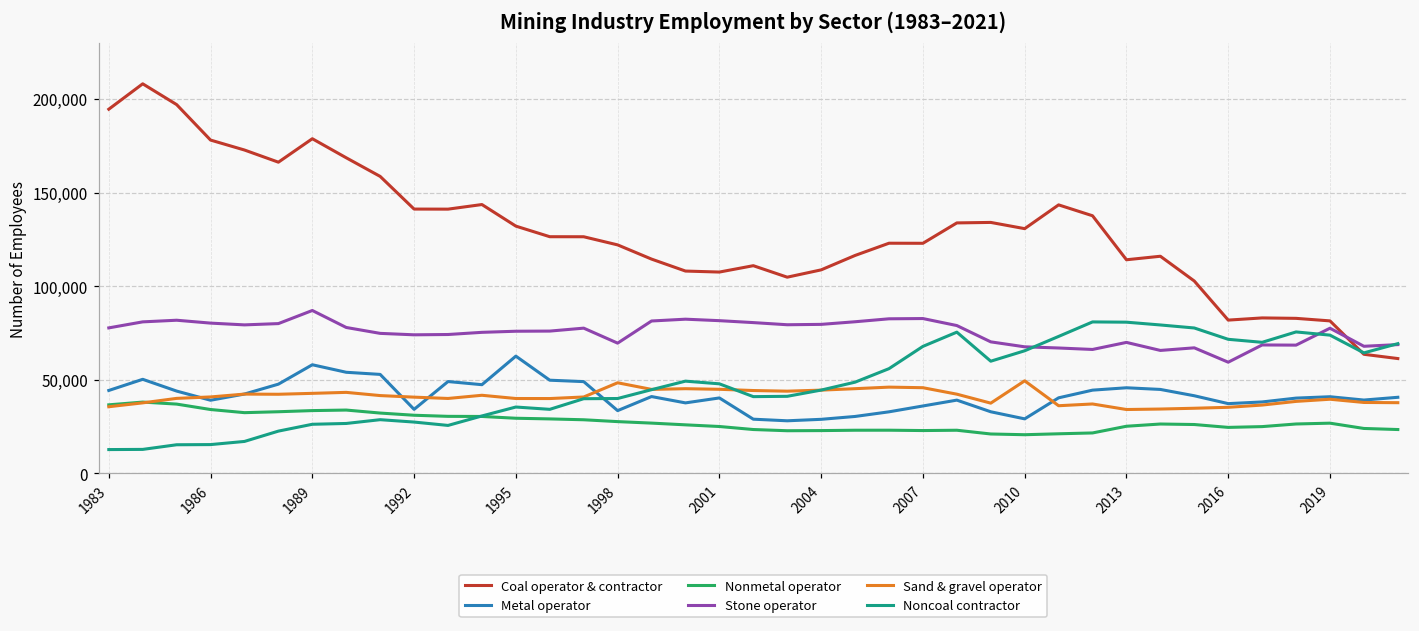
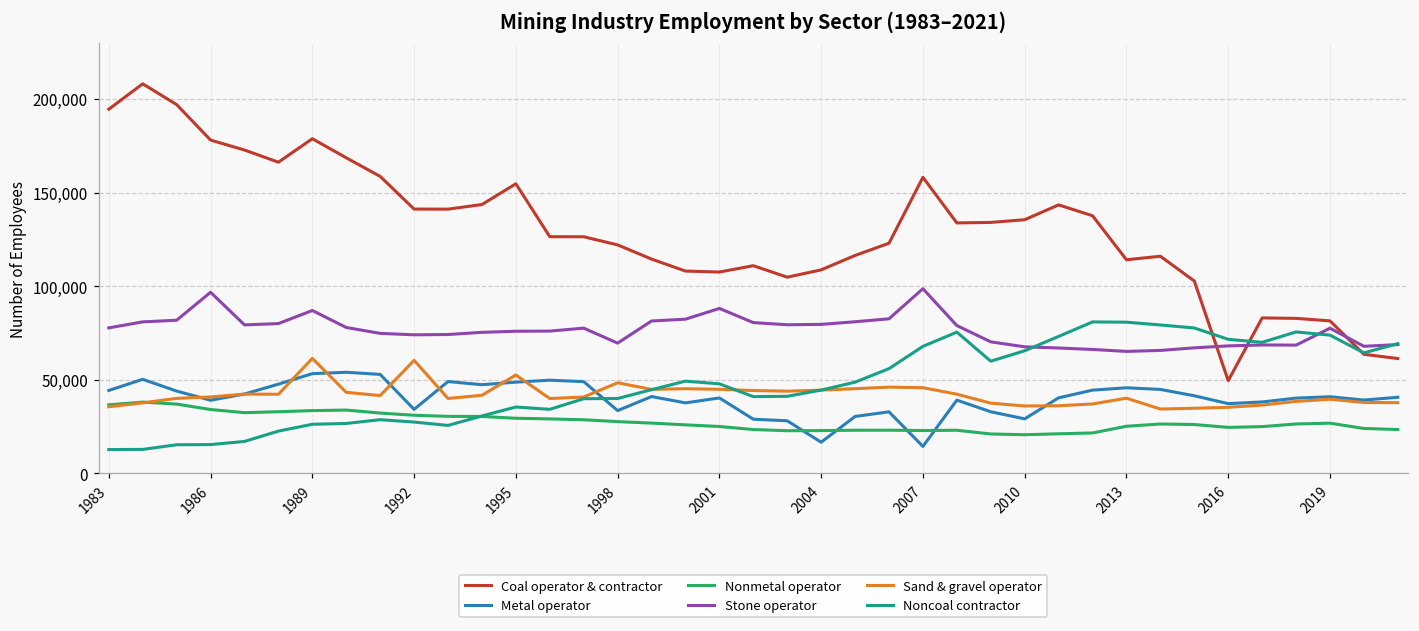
Stone operator, 1986: 80,000 -> 97,000
Metal operator, 1989: 58,000 -> 53,000
Sand & gravel operator, 1989: 43,000 -> 61,000
Sand & gravel operator, 1992: 41,000 -> 60,000
Coal operator & contractor, 1995: 132,000 -> 155,000
Metal operator, 1995: 63,000 -> 49,000
Sand & gravel operator, 1995: 40,000 -> 53,000
Stone operator, 2001: 82,000 -> 88,000
Metal operator, 2004: 29,000 -> 17,000
Coal operator & contractor, 2007: 123,000 -> 158,000
Metal operator, 2007: 36,000 -> 14,000
Stone operator, 2007: 83,000 -> 99,000
Coal operator & contractor, 2010: 131,000 -> 136,000
Sand & gravel operator, 2010: 49,000 -> 36,000
Stone operator, 2013: 70,000 -> 65,000
Sand & gravel operator, 2013: 34,000 -> 40,000
Coal operator & contractor, 2016: 82,000 -> 50,000
Stone operator, 2016: 59,000 -> 68,000
